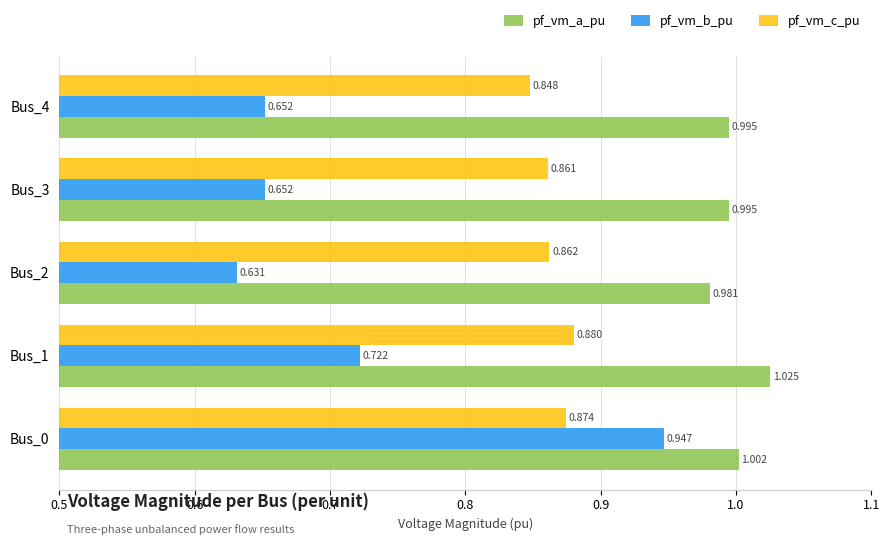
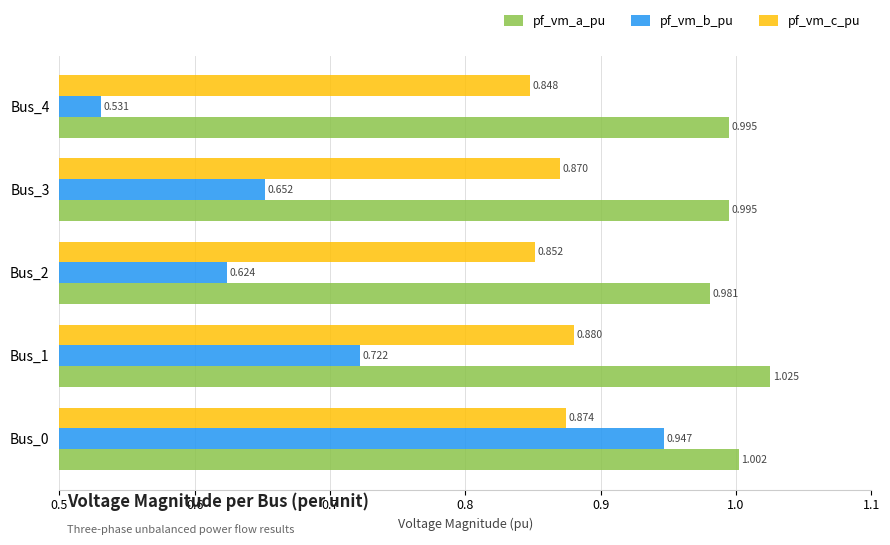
pf_vm_b_pu, Bus_4: 0.652 -> 0.531
pf_vm_c_pu, Bus_3: 0.861 -> 0.870
pf_vm_c_pu, Bus_2: 0.862 -> 0.852
pf_vm_b_pu, Bus_2: 0.631 -> 0.624
